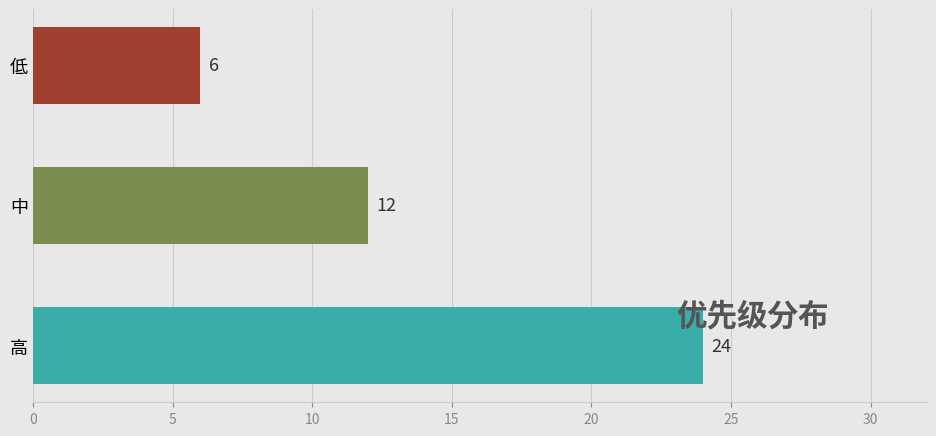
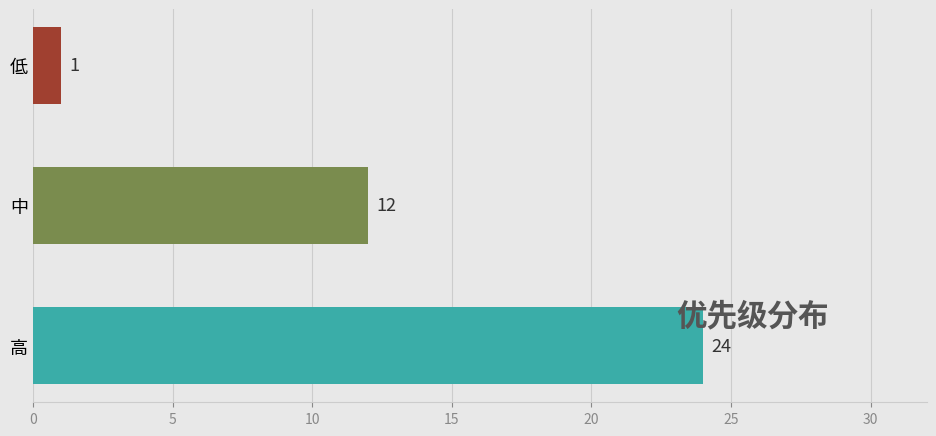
低: 6 -> 1
